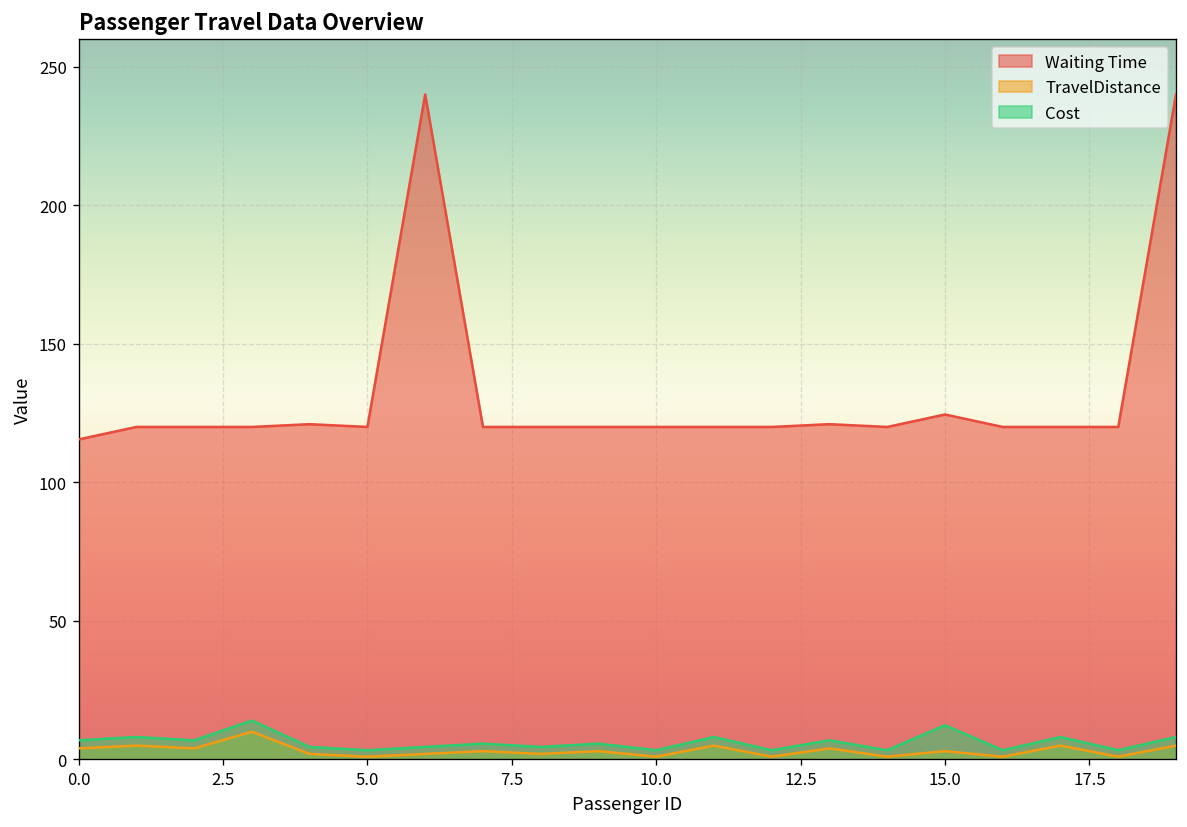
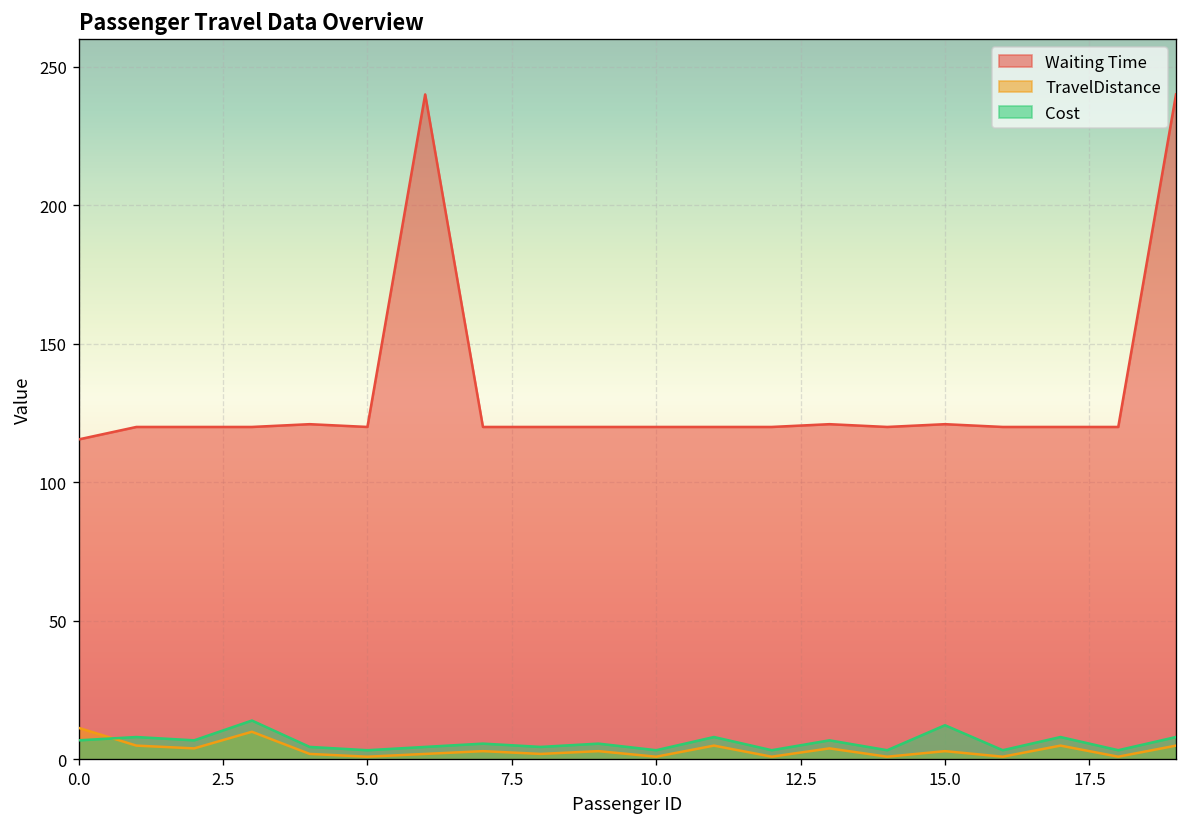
TravelDistance, 0.0: 4 -> 11
Waiting Time, 15.0: 125 -> 121
